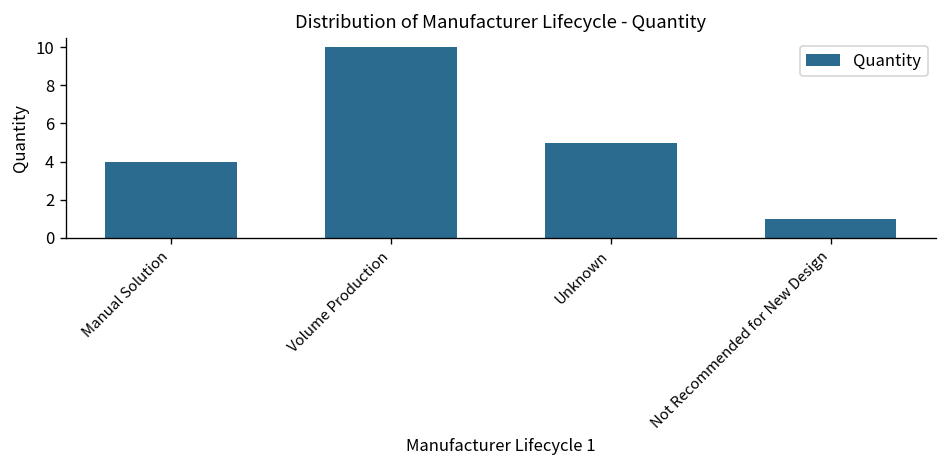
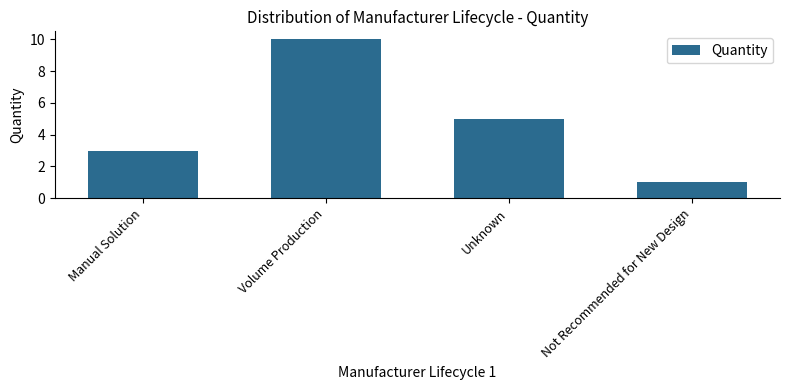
Manual Solution: 4 -> 3
